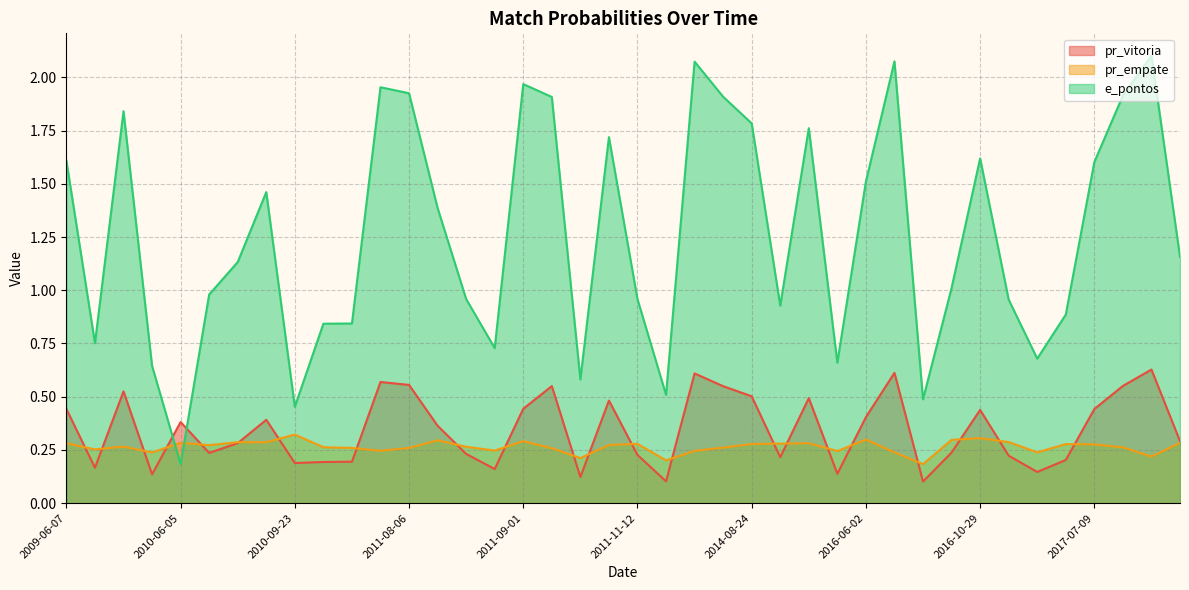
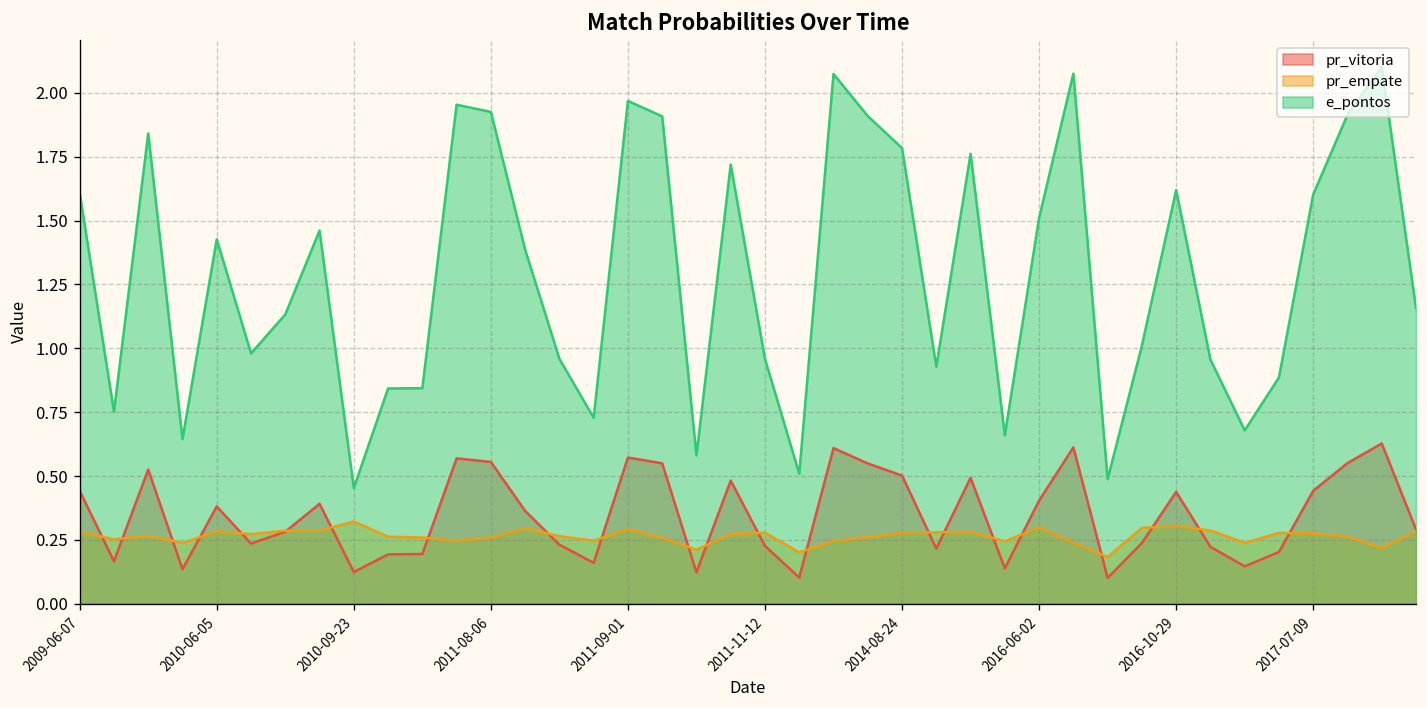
e_pontos, 2010-06-05: 0.18 -> 1.43
pr_vitoria, 2010-09-23: 0.19 -> 0.12
pr_vitoria, 2011-09-01: 0.44 -> 0.57
